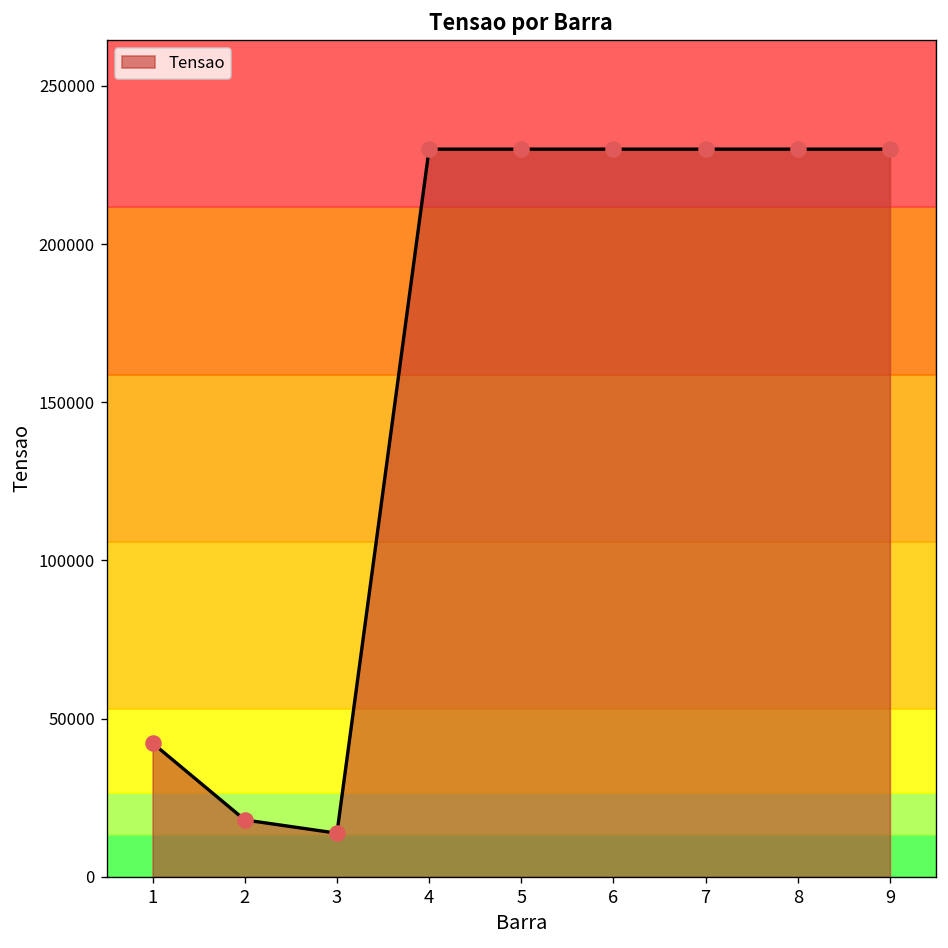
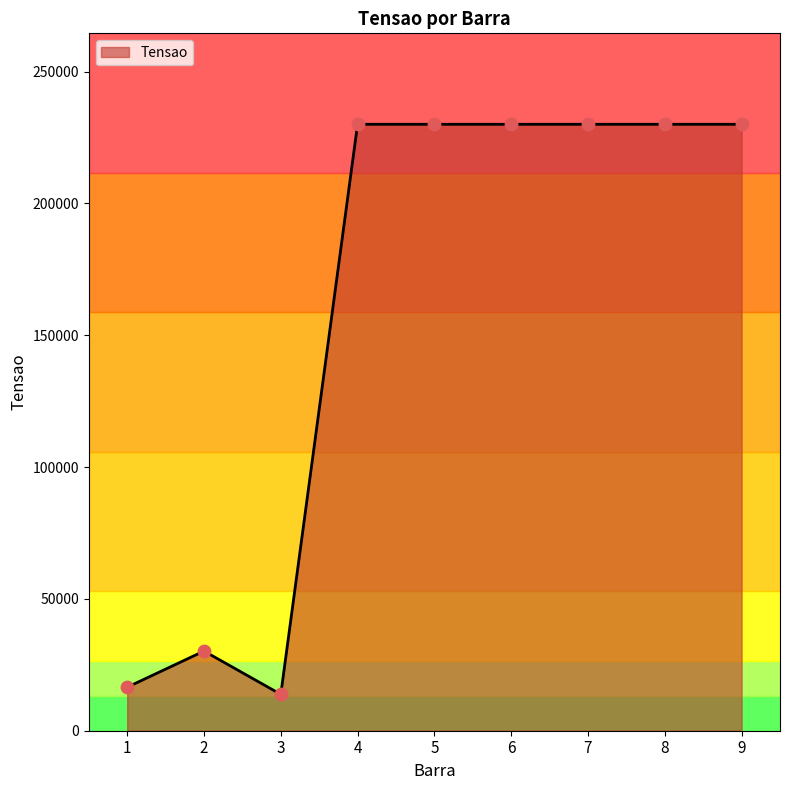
1: 42000 -> 17000
2: 18000 -> 30000
